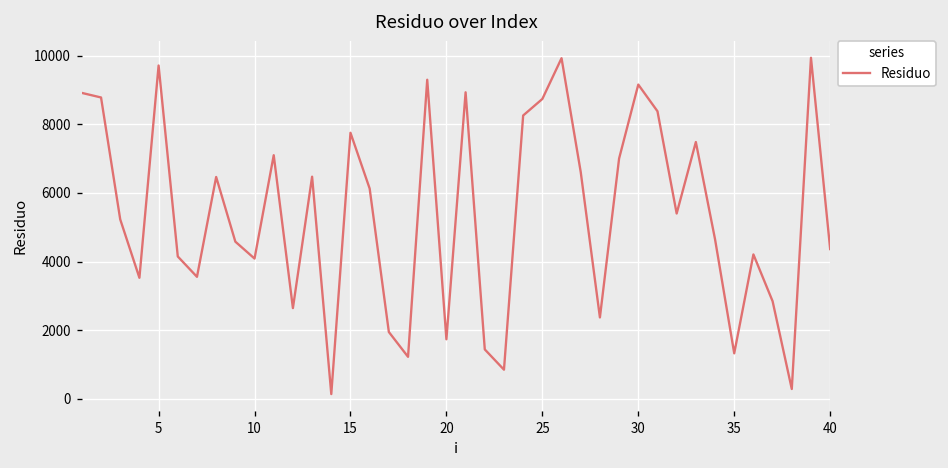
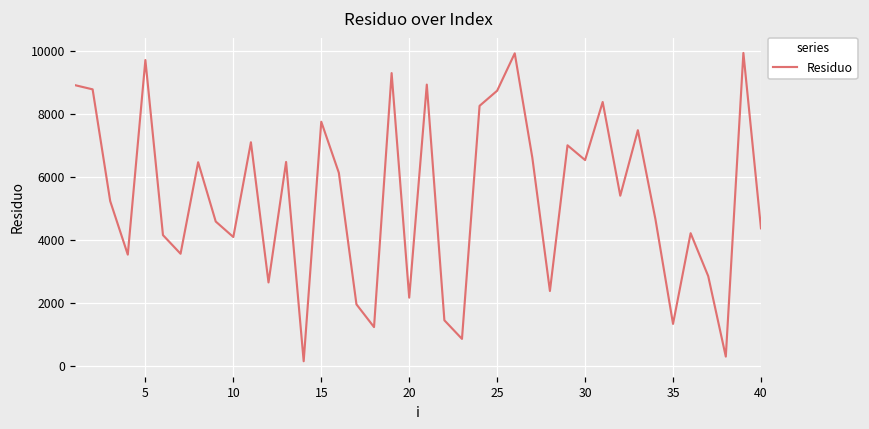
20: 1700 -> 2200
30: 9200 -> 6500
